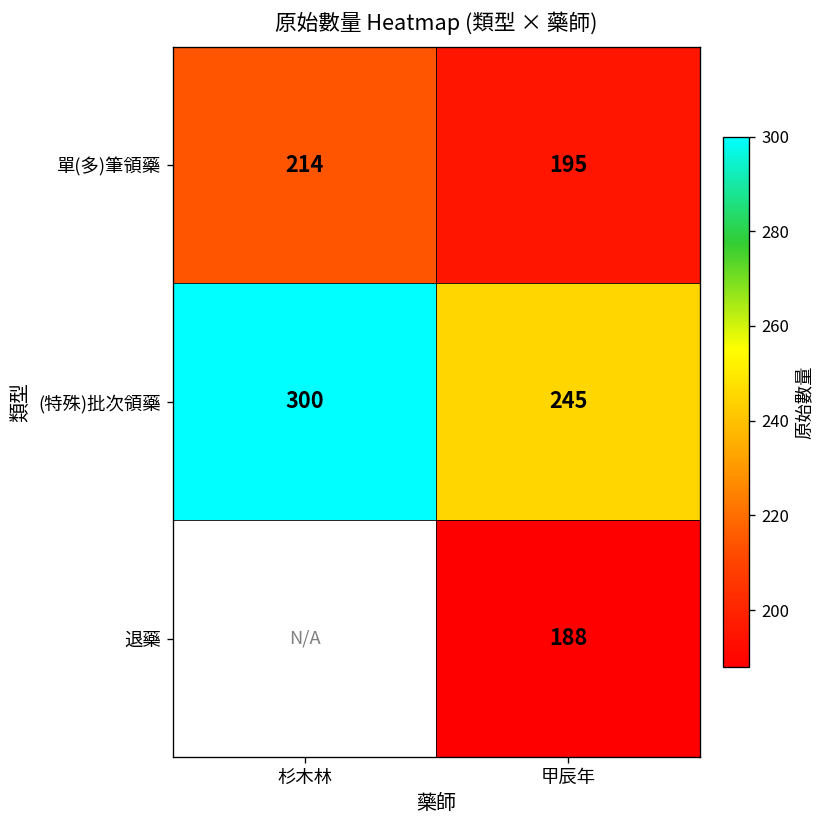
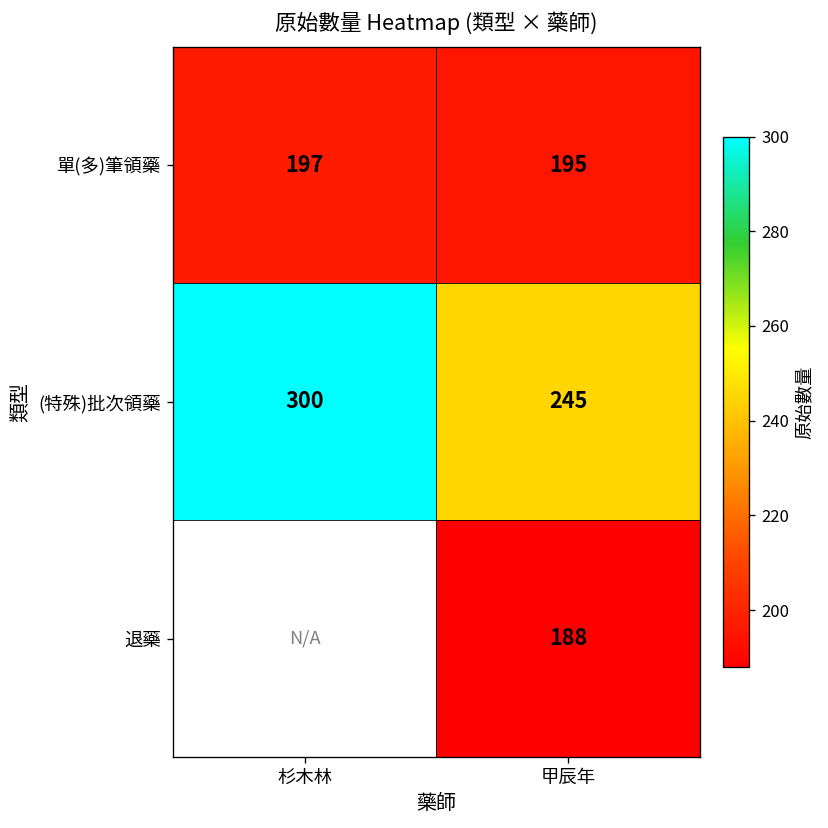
單(多)筆領藥, 杉木林: 214 -> 197
